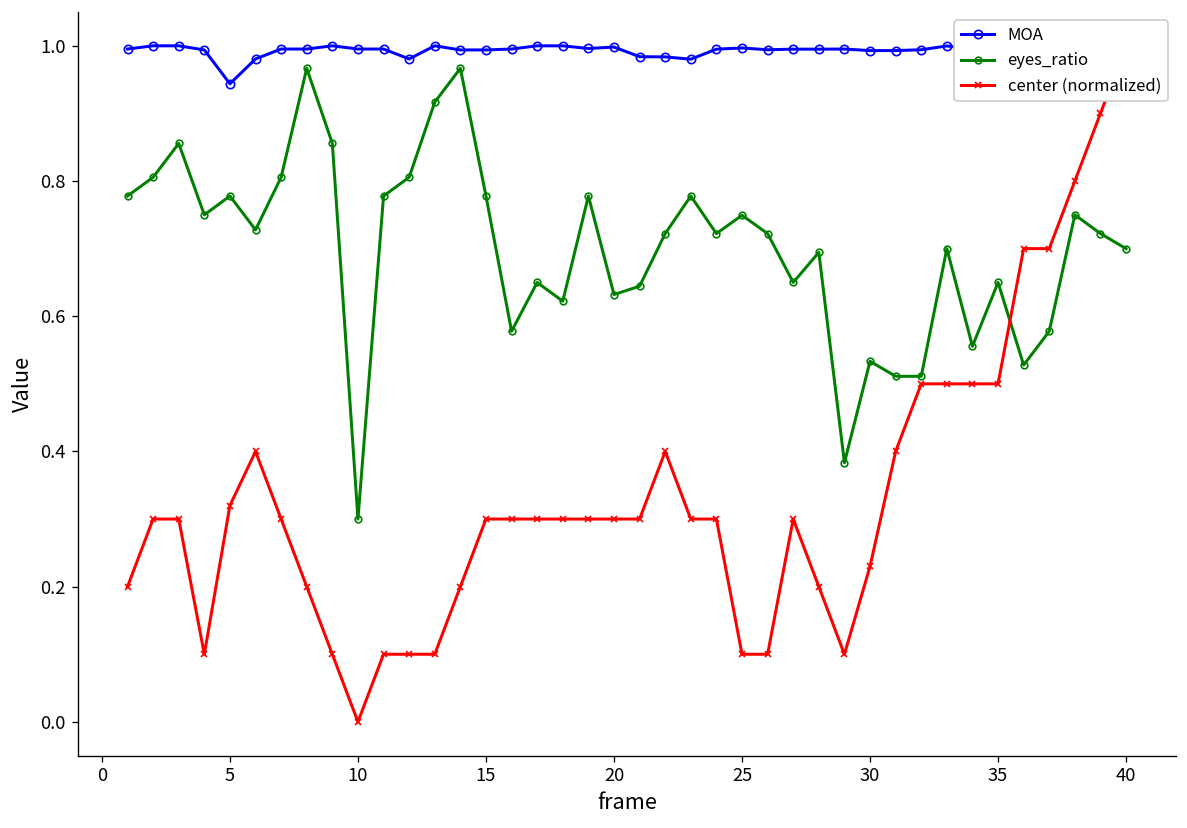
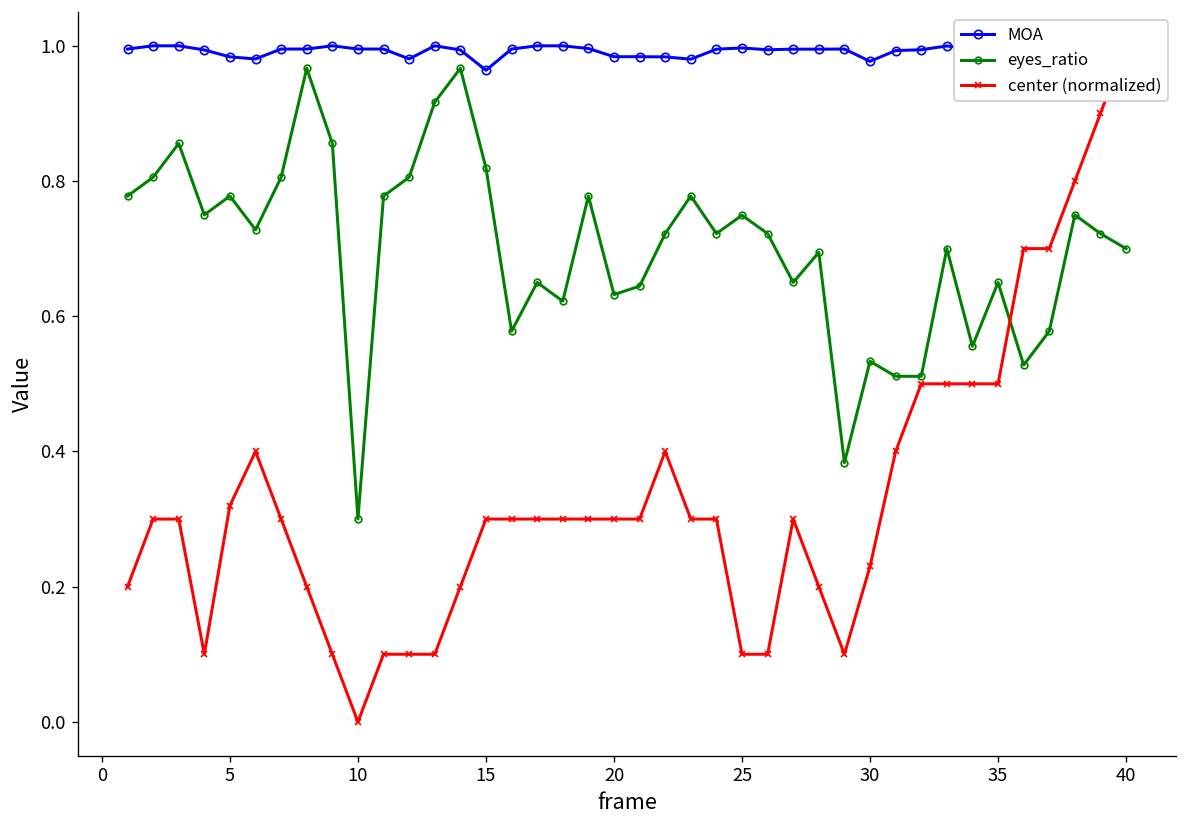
MOA, 5: 0.94 -> 0.98
MOA, 15: 0.99 -> 0.96
eyes_ratio, 15: 0.78 -> 0.82
MOA, 20: 1.00 -> 0.98
MOA, 30: 0.99 -> 0.98
